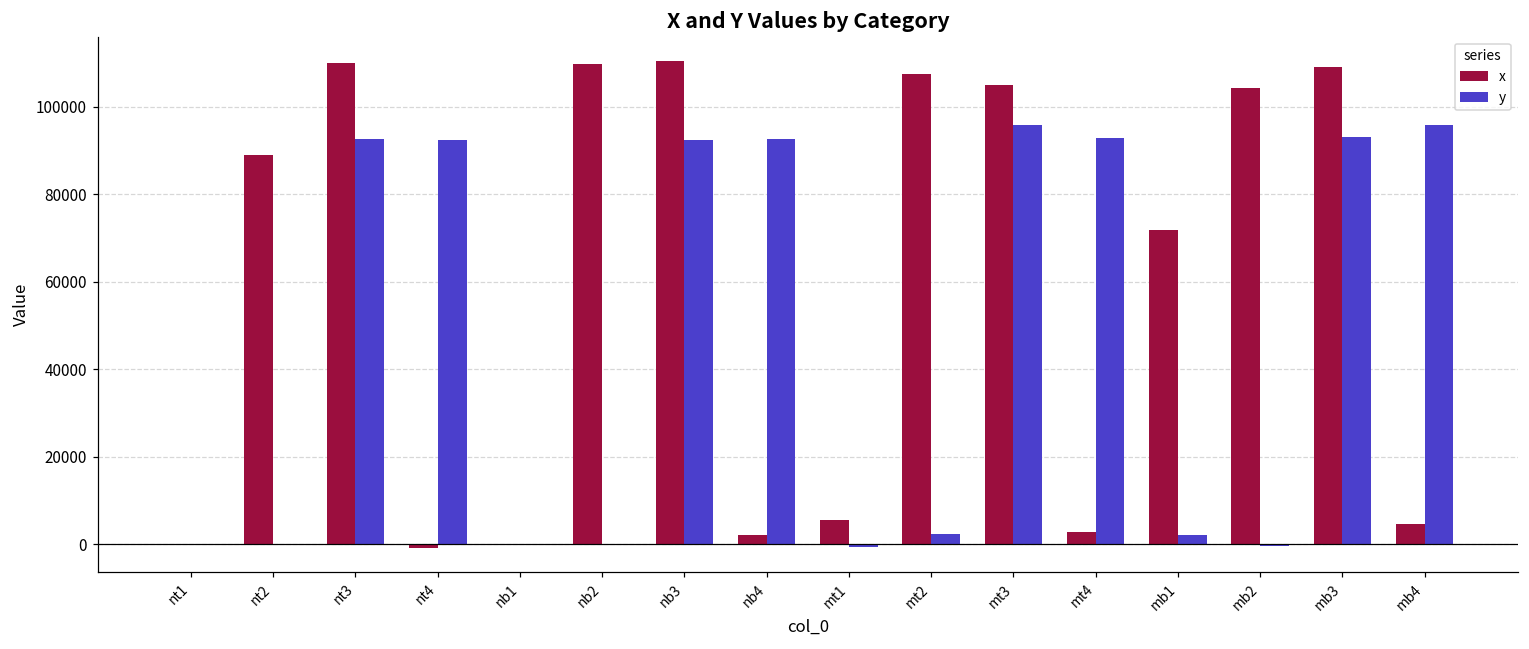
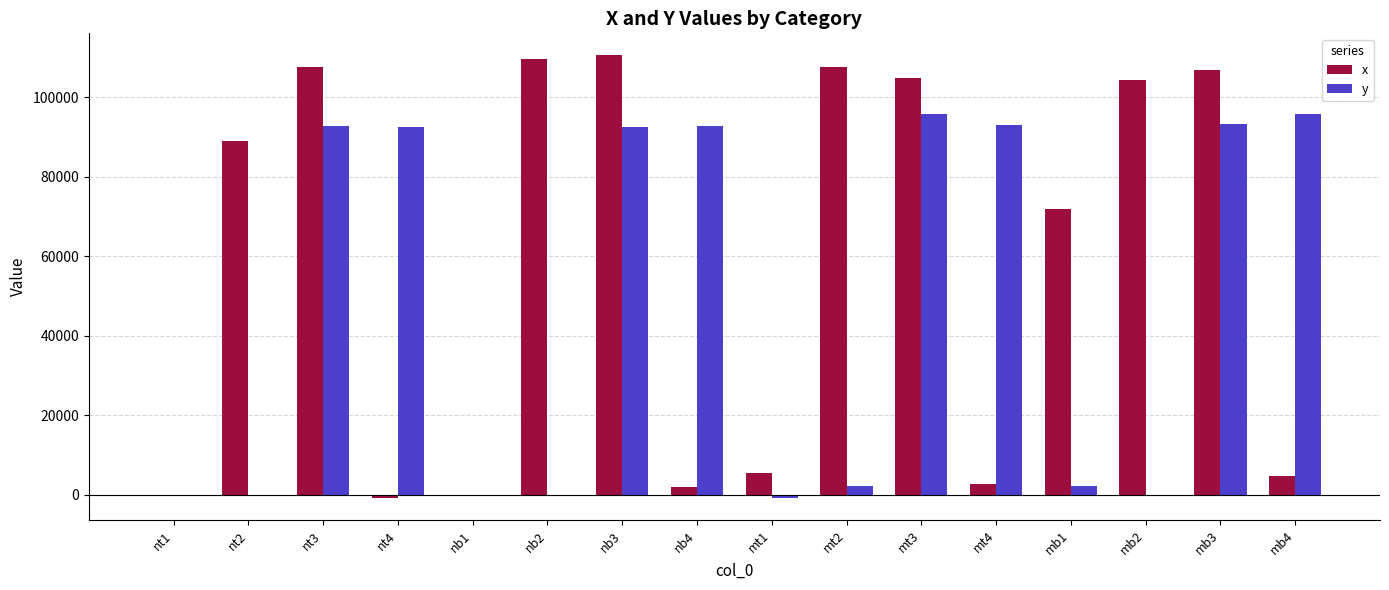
x, nt3: 110000 -> 108000
x, mb3: 109000 -> 107000
